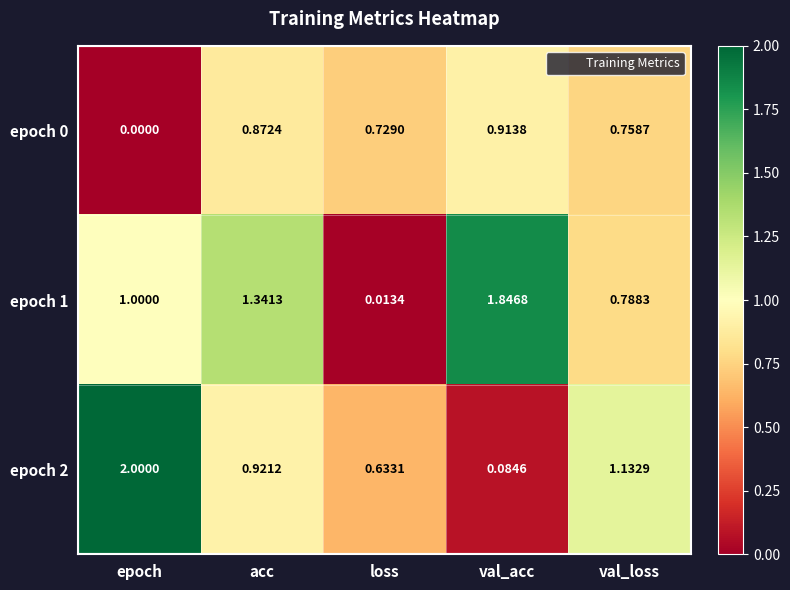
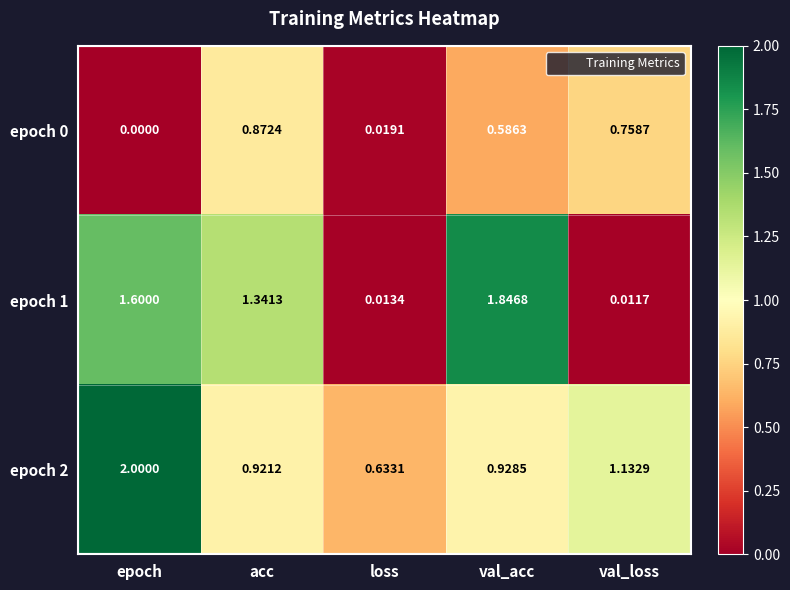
epoch 0, loss: 0.7290 -> 0.0191
epoch 0, val_acc: 0.9138 -> 0.5863
epoch 1, epoch: 1.0000 -> 1.6000
epoch 1, val_loss: 0.7883 -> 0.0117
epoch 2, val_acc: 0.0846 -> 0.9285
